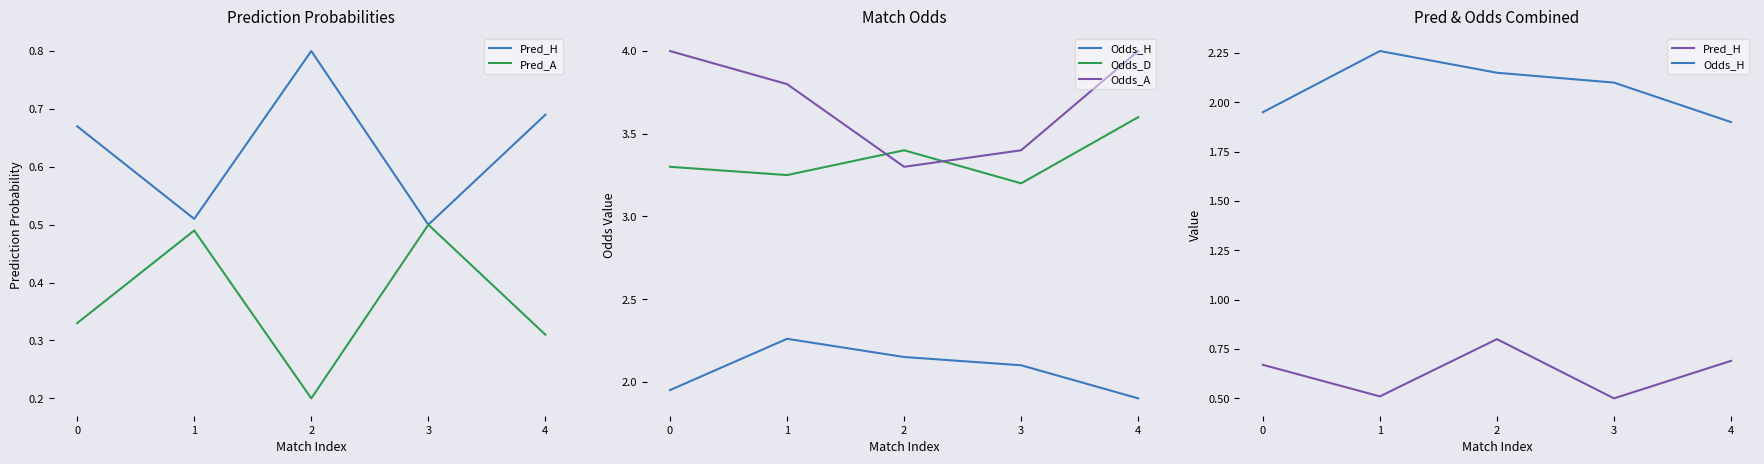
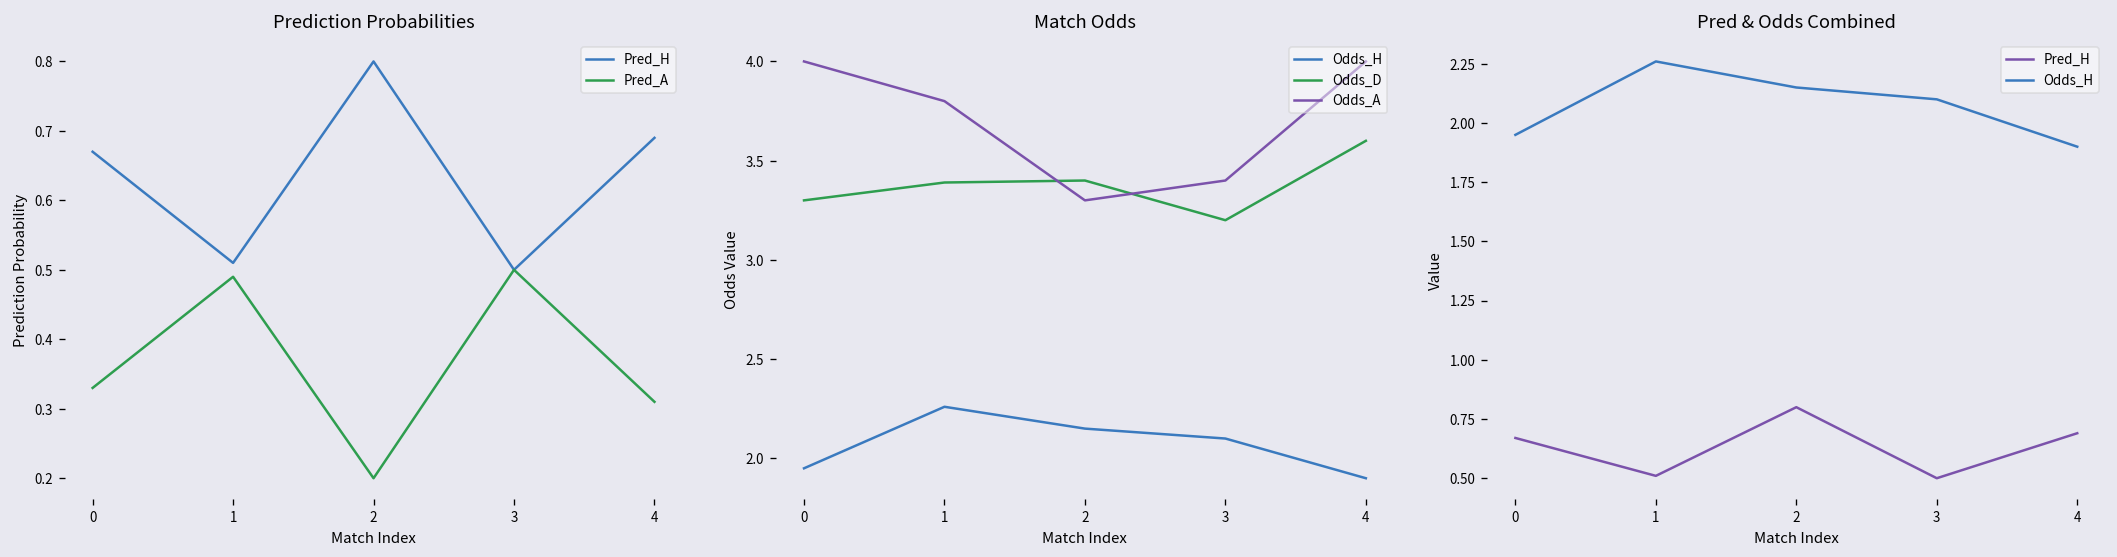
Match Odds, Odds_D, 1: 3.25 -> 3.39
